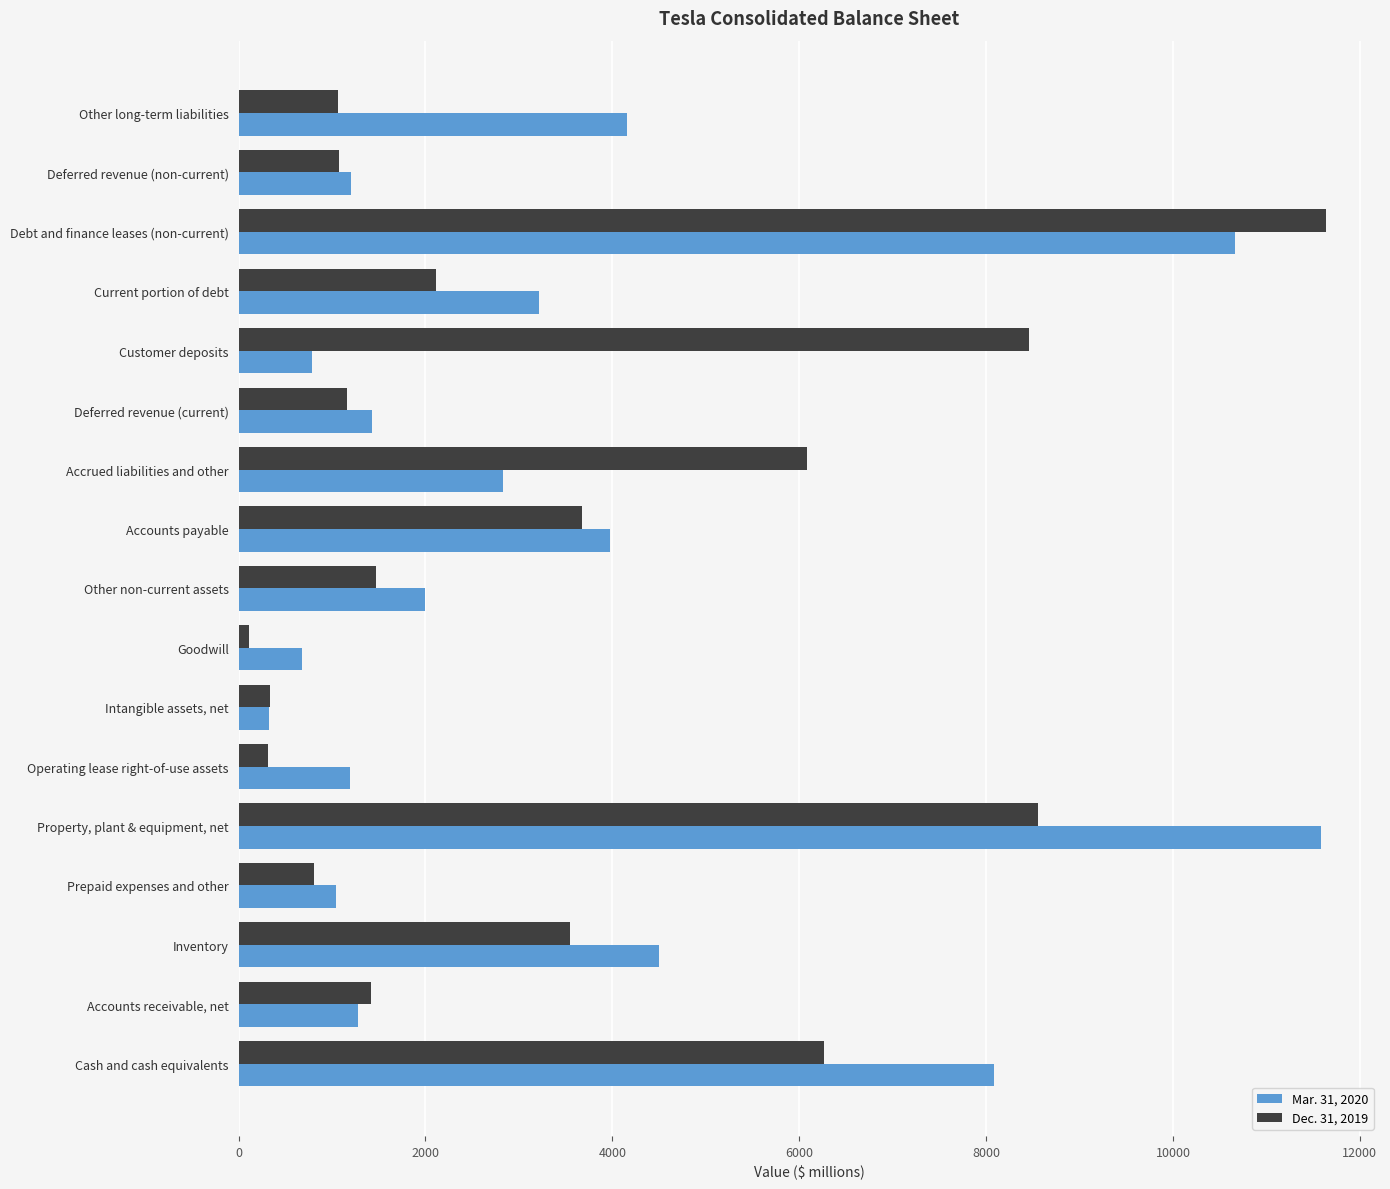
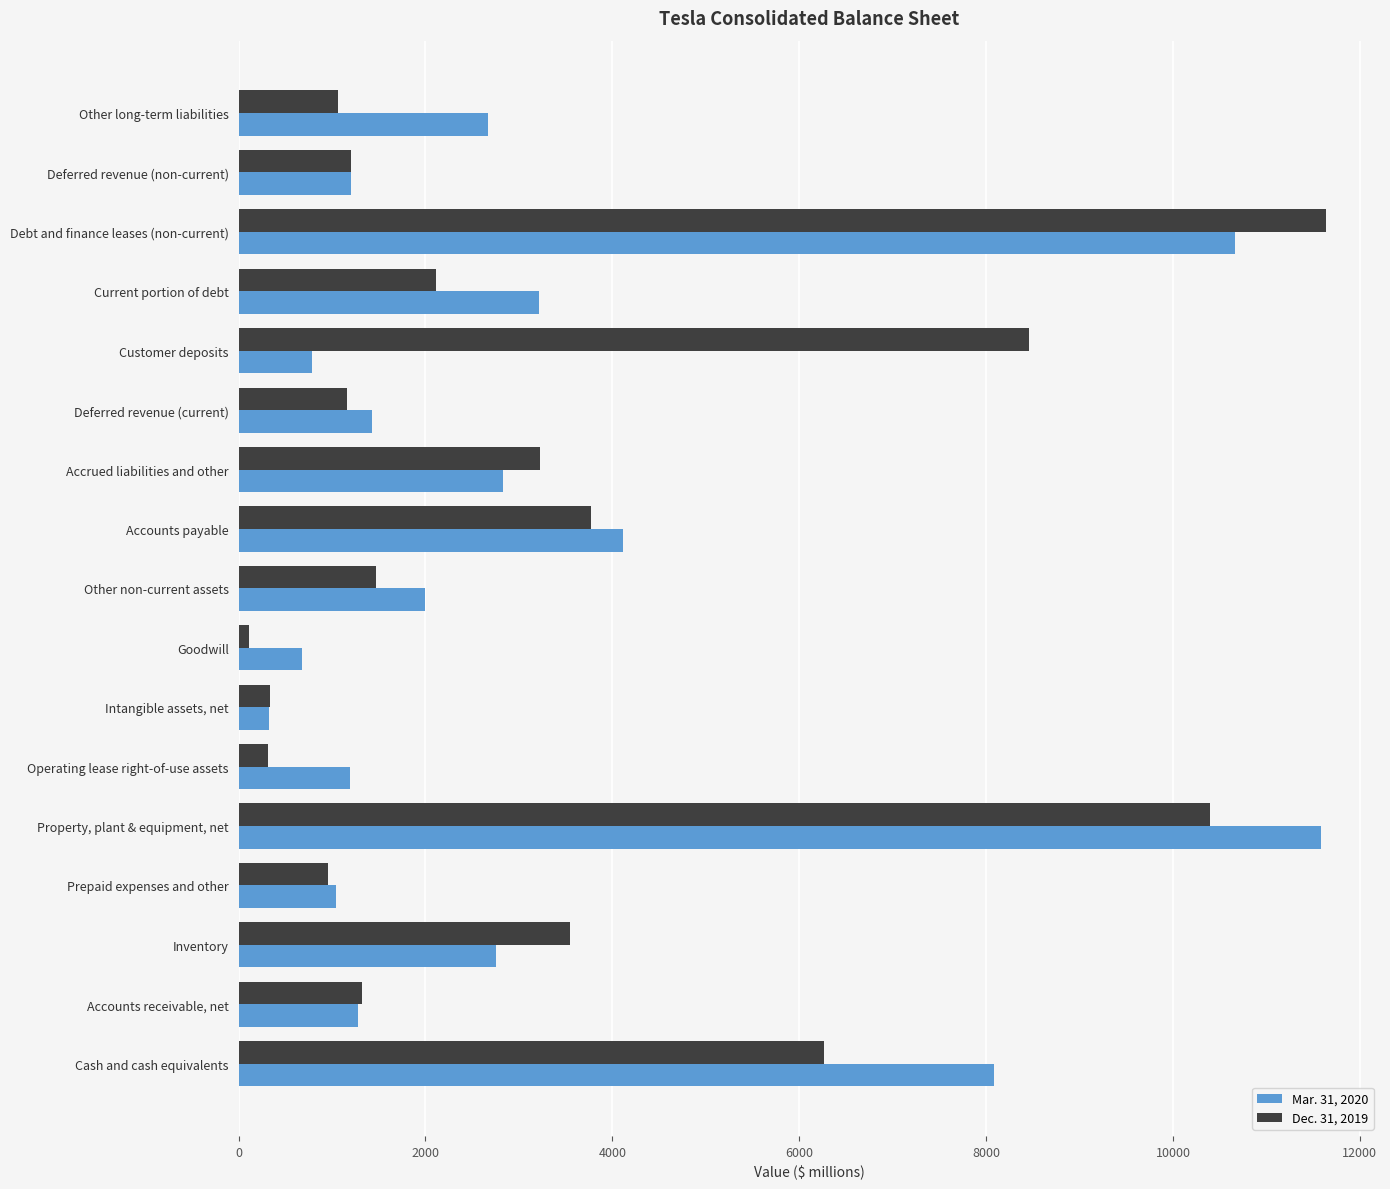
Mar. 31, 2020, Other long-term liabilities: 4200 -> 2700
Dec. 31, 2019, Deferred revenue (non-current): 1100 -> 1200
Dec. 31, 2019, Accrued liabilities and other: 6100 -> 3200
Dec. 31, 2019, Accounts payable: 3700 -> 3800
Mar. 31, 2020, Accounts payable: 4000 -> 4100
Dec. 31, 2019, Property, plant & equipment, net: 8600 -> 10400
Dec. 31, 2019, Prepaid expenses and other: 800 -> 1000
Mar. 31, 2020, Inventory: 4500 -> 2800
Dec. 31, 2019, Accounts receivable, net: 1400 -> 1300
